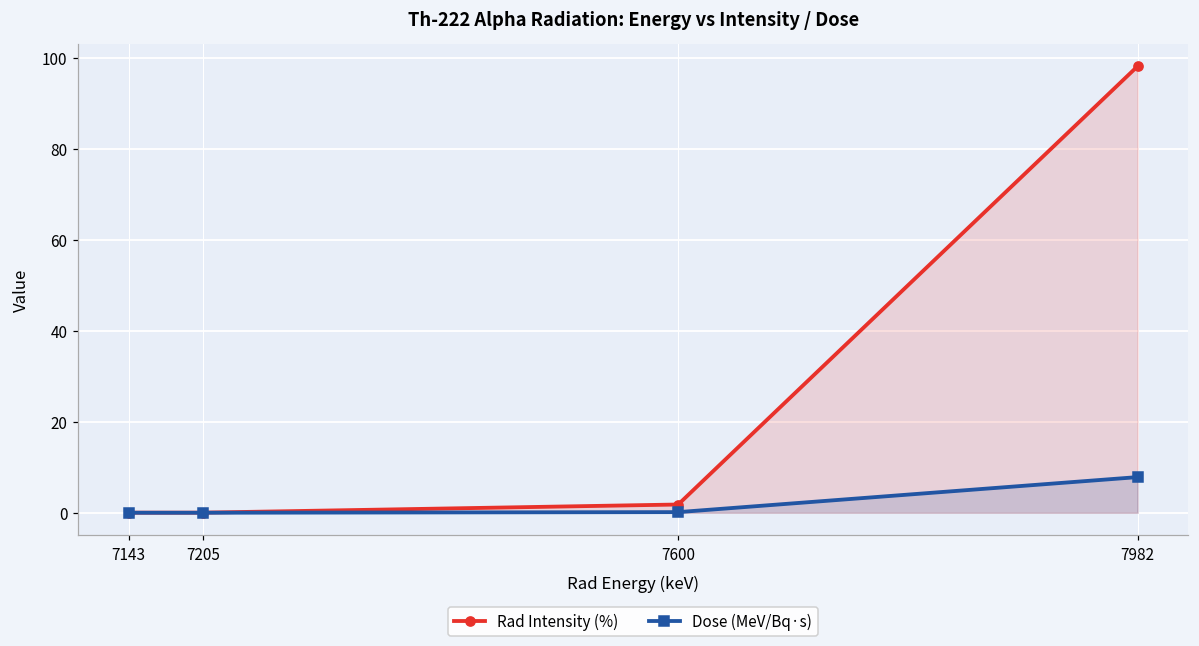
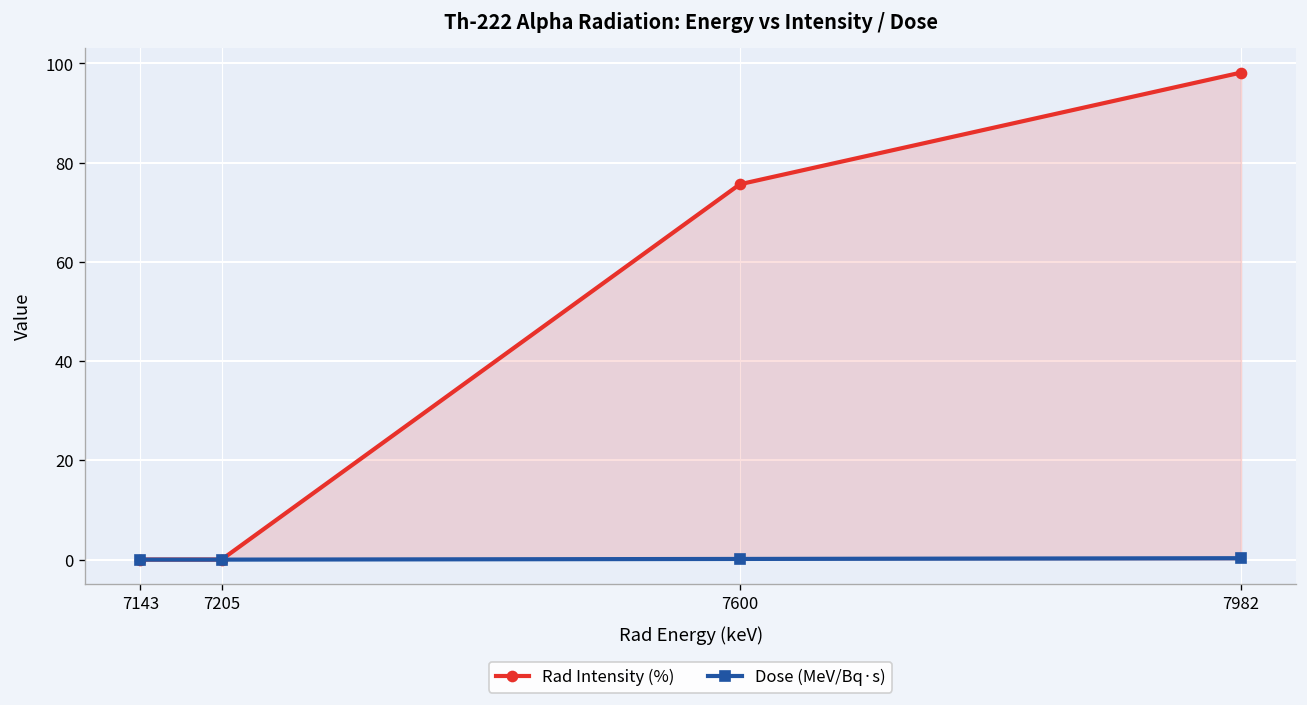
Rad Intensity (%), 7600: 2 -> 76
Dose (MeV/Bq·s), 7982: 8 -> 0
